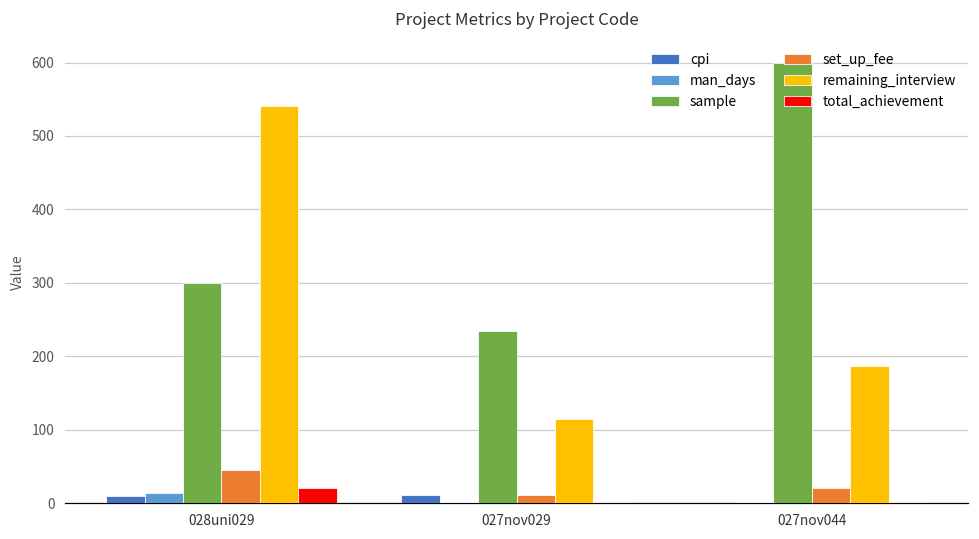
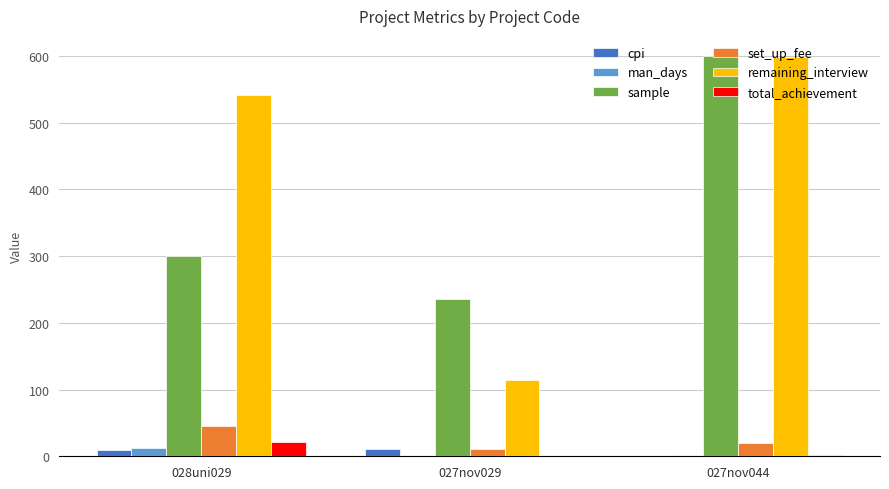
remaining_interview, 027nov044: 190 -> 600
